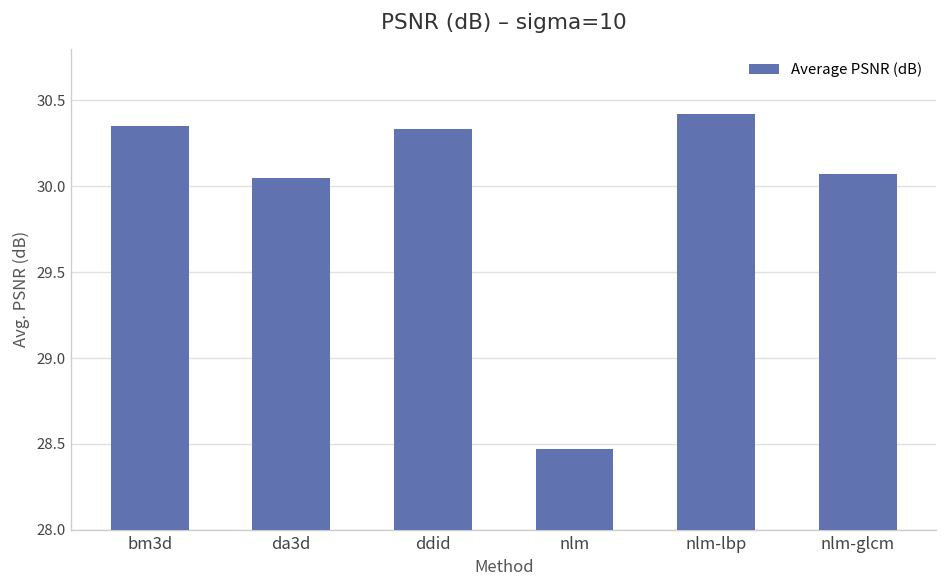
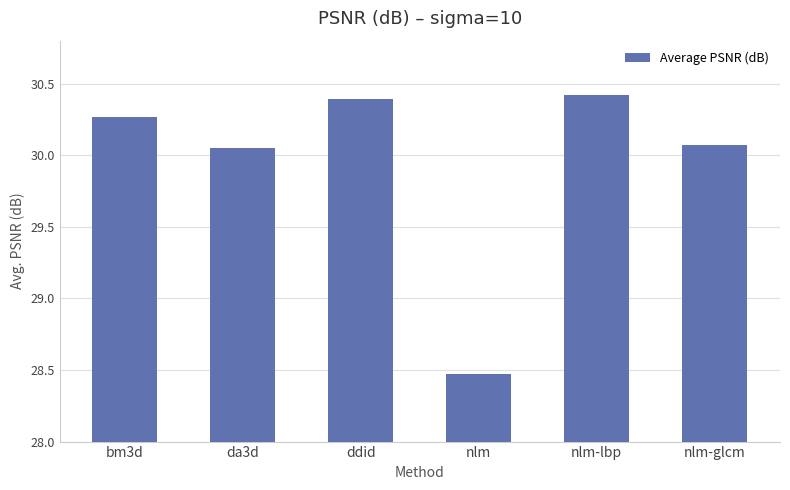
bm3d: 30.35 -> 30.27
ddid: 30.33 -> 30.39
